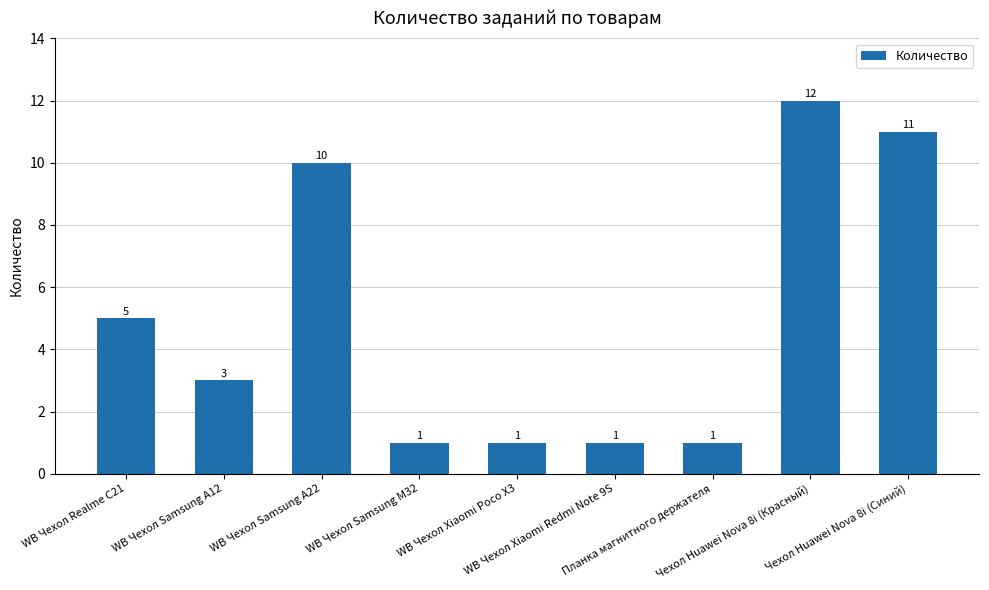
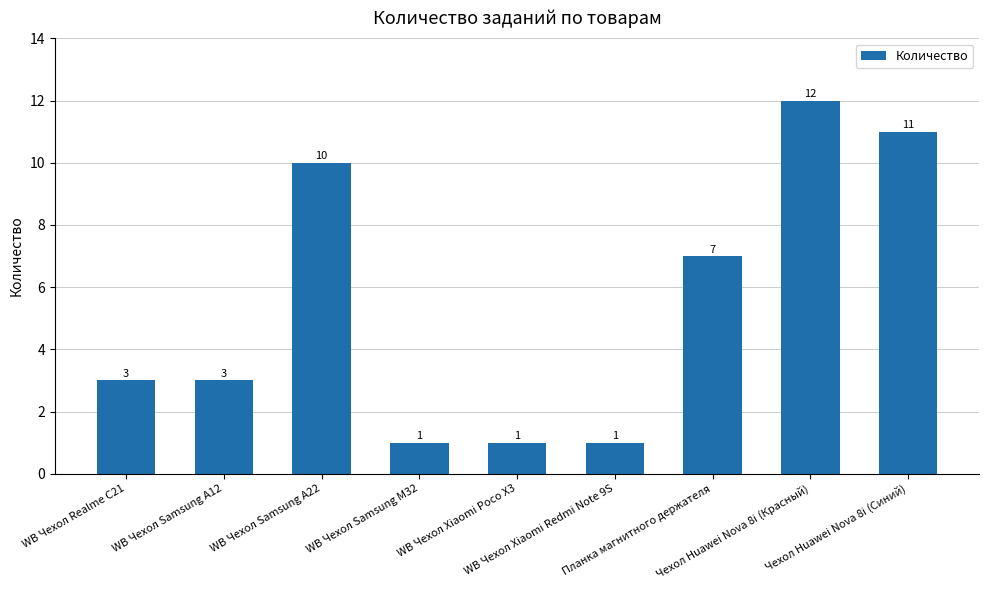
WB Чехол Realme C21: 5 -> 3
Планка магнитного держателя: 1 -> 7
